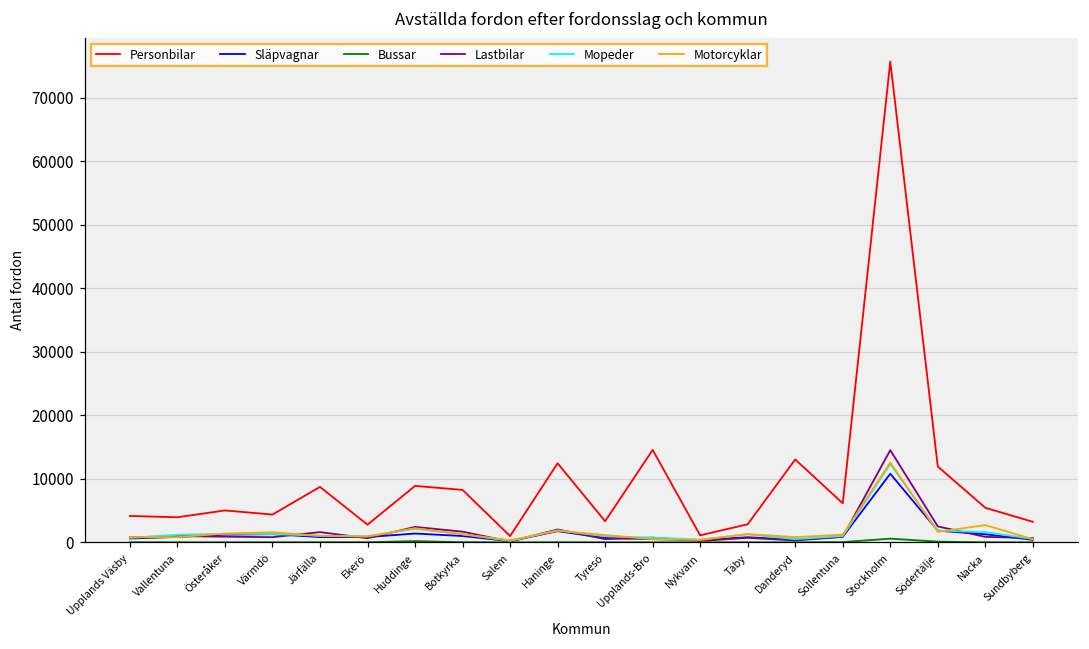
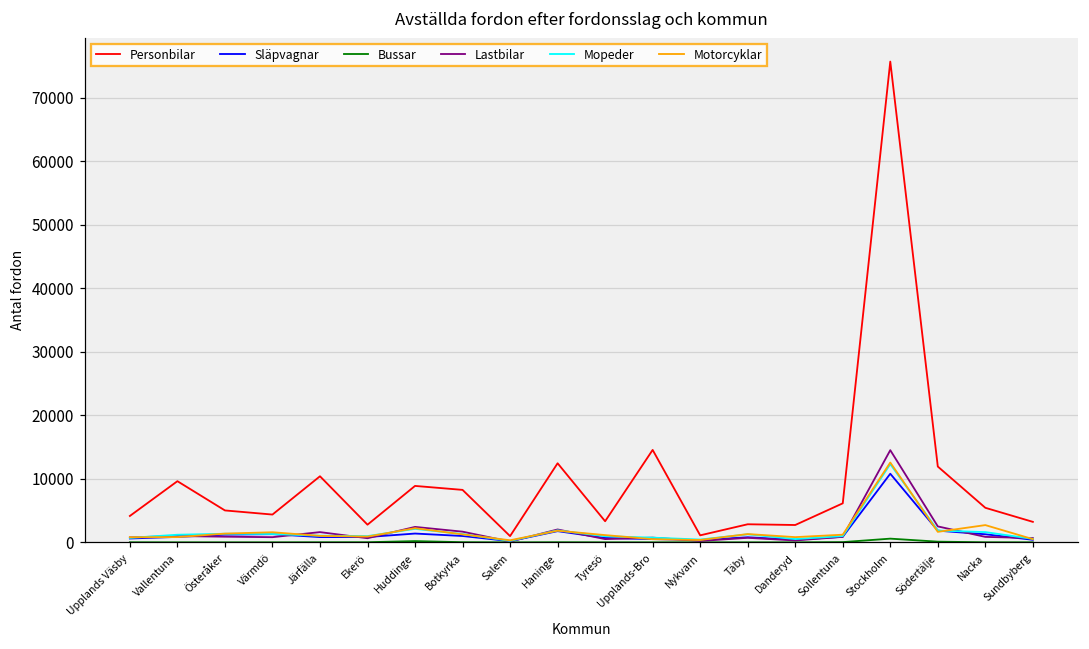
Personbilar, Vallentuna: 4000 -> 10000
Personbilar, Järfälla: 9000 -> 10000
Personbilar, Danderyd: 13000 -> 3000
